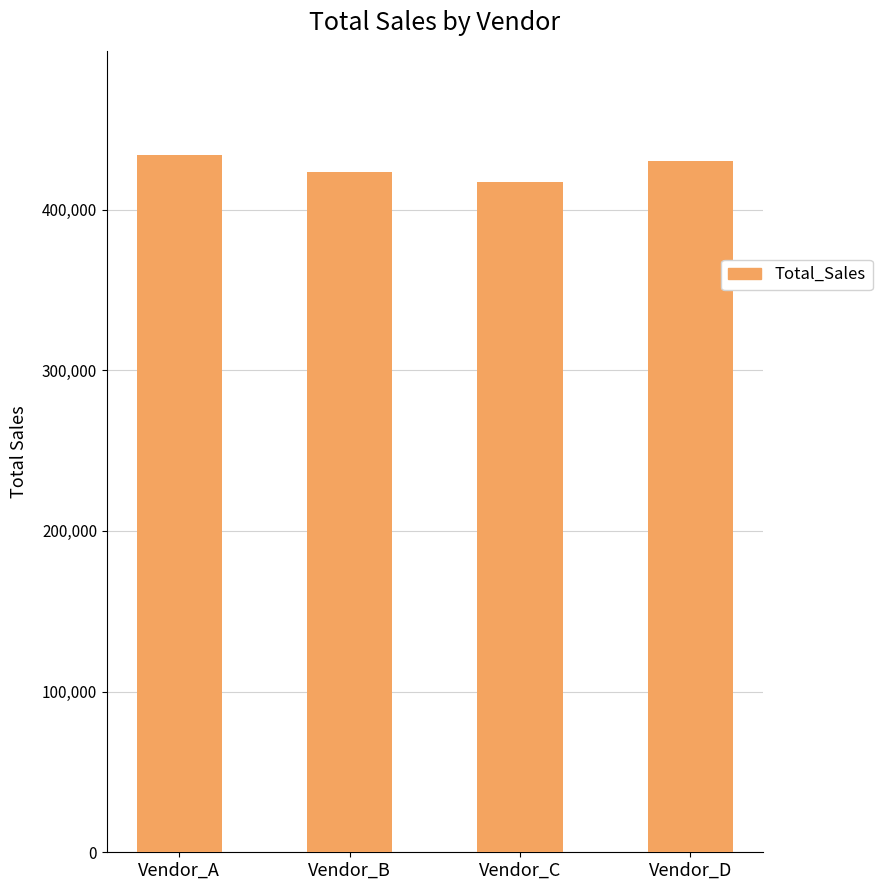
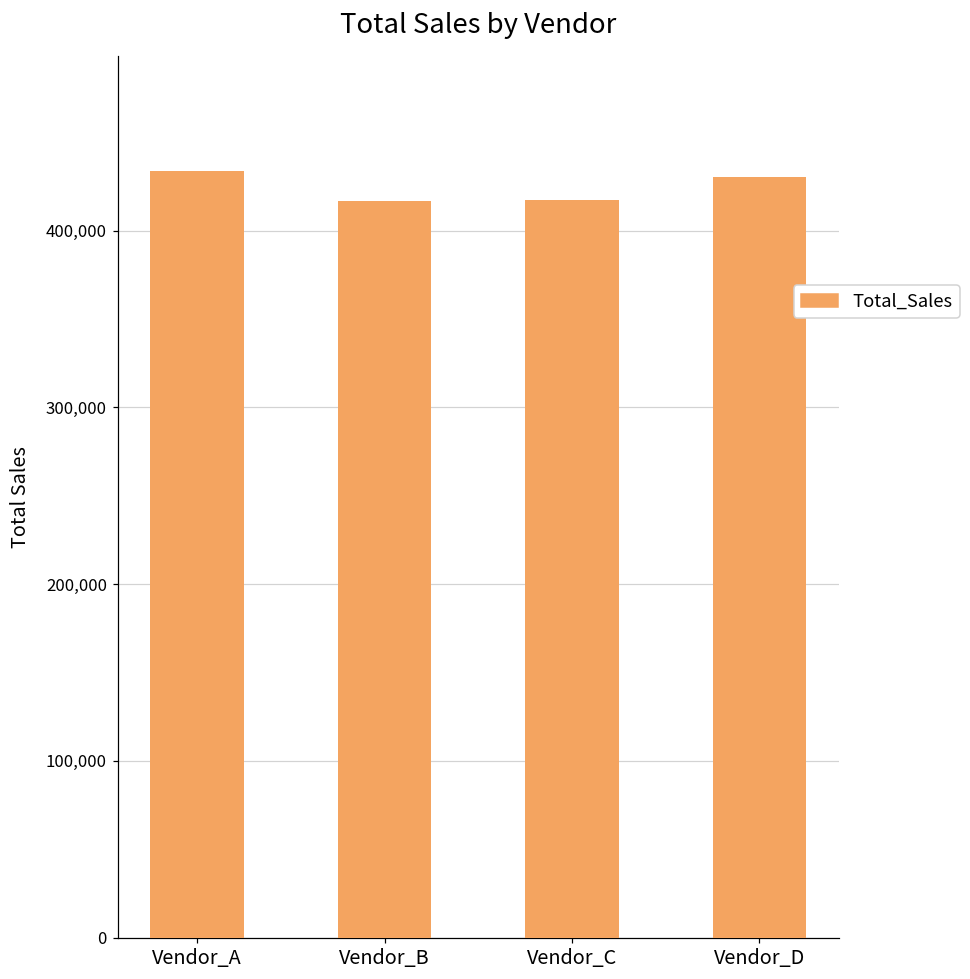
Vendor_B: 423,000 -> 417,000
